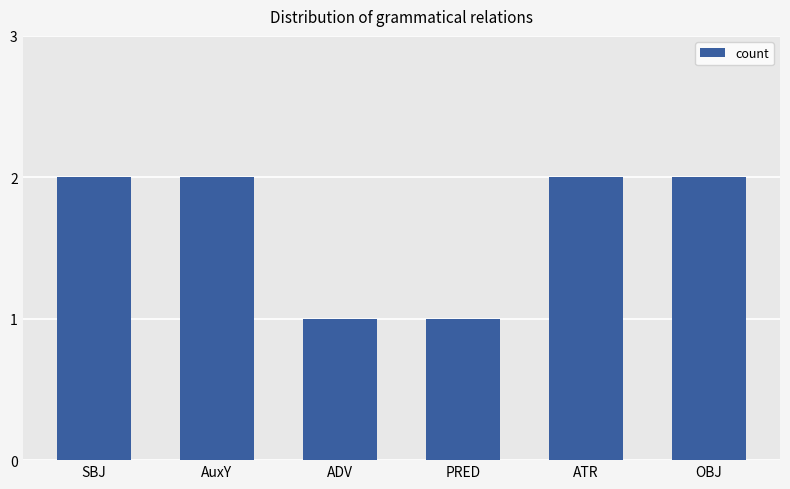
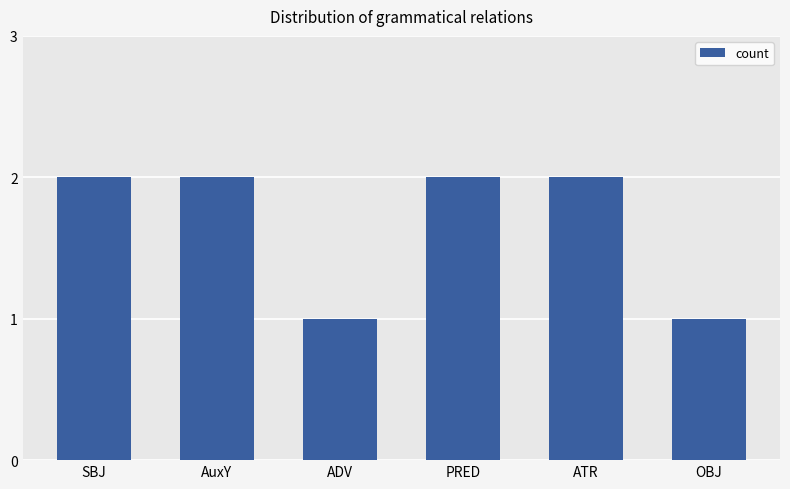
PRED: 1 -> 2
OBJ: 2 -> 1
